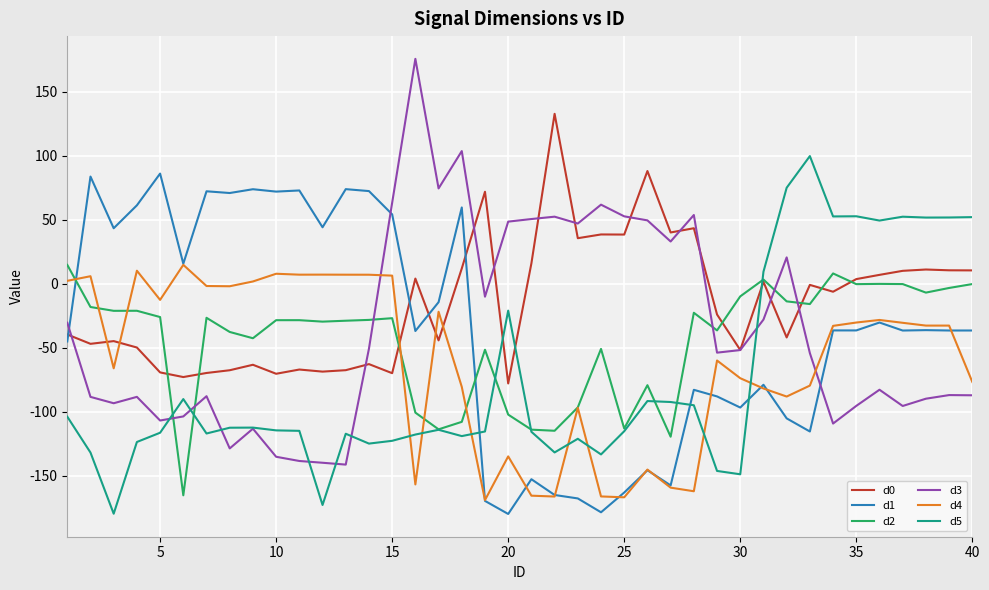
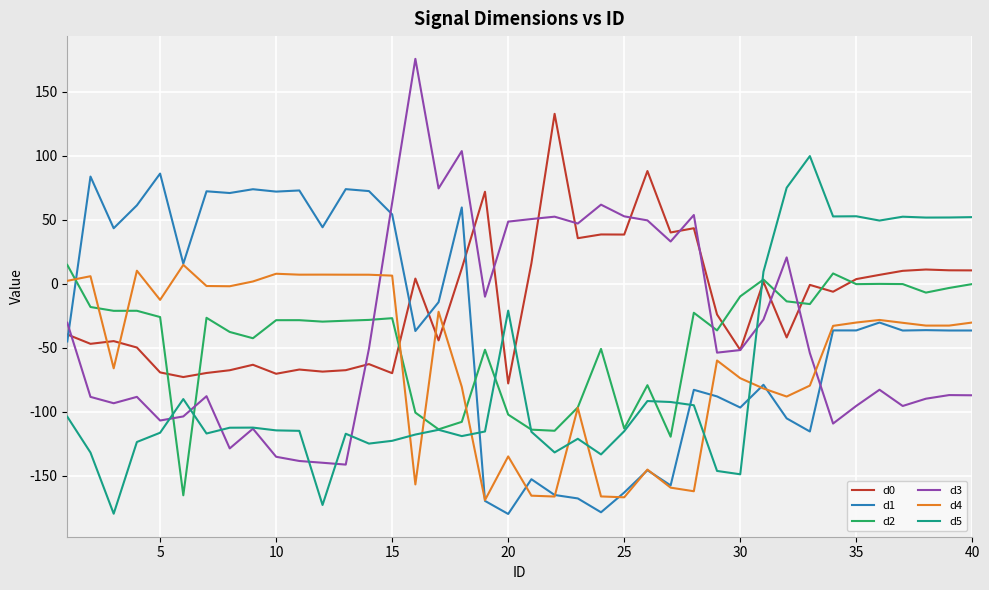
d4, 40: -77 -> -30
